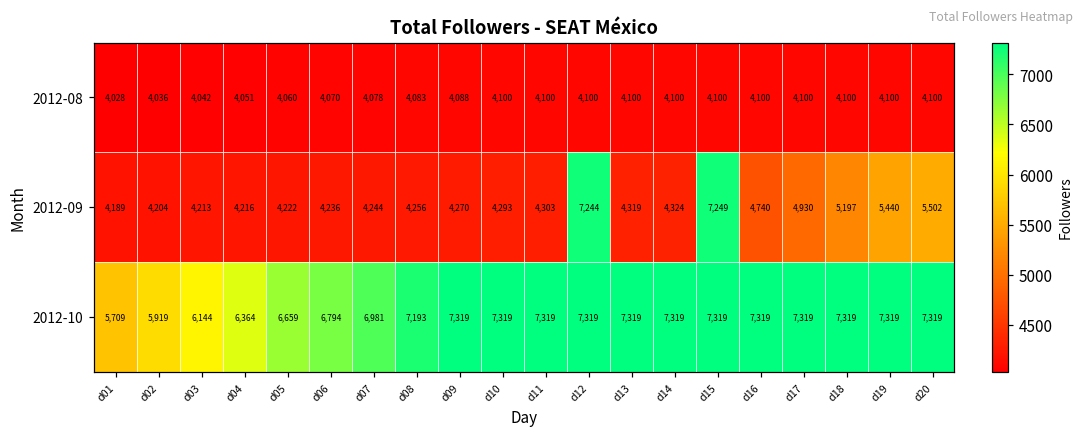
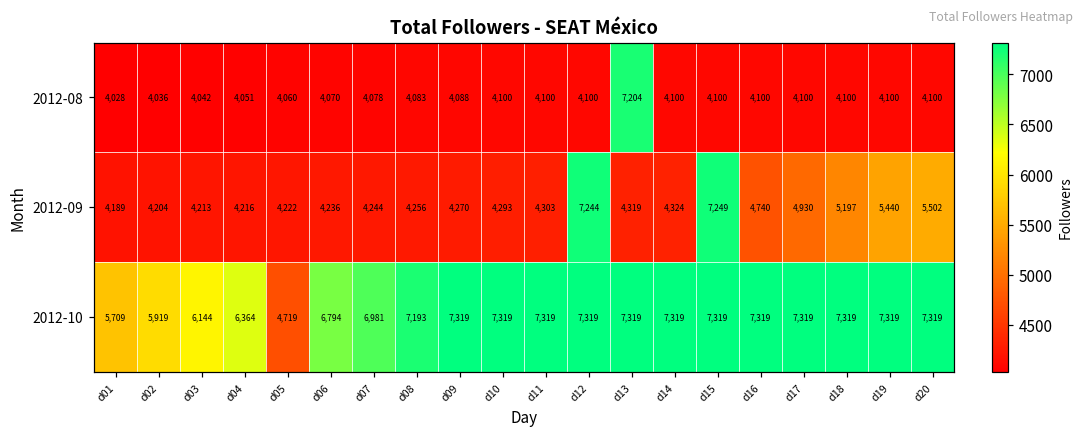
2012-08, d13: 4,100 -> 7,204
2012-10, d05: 6,659 -> 4,719
